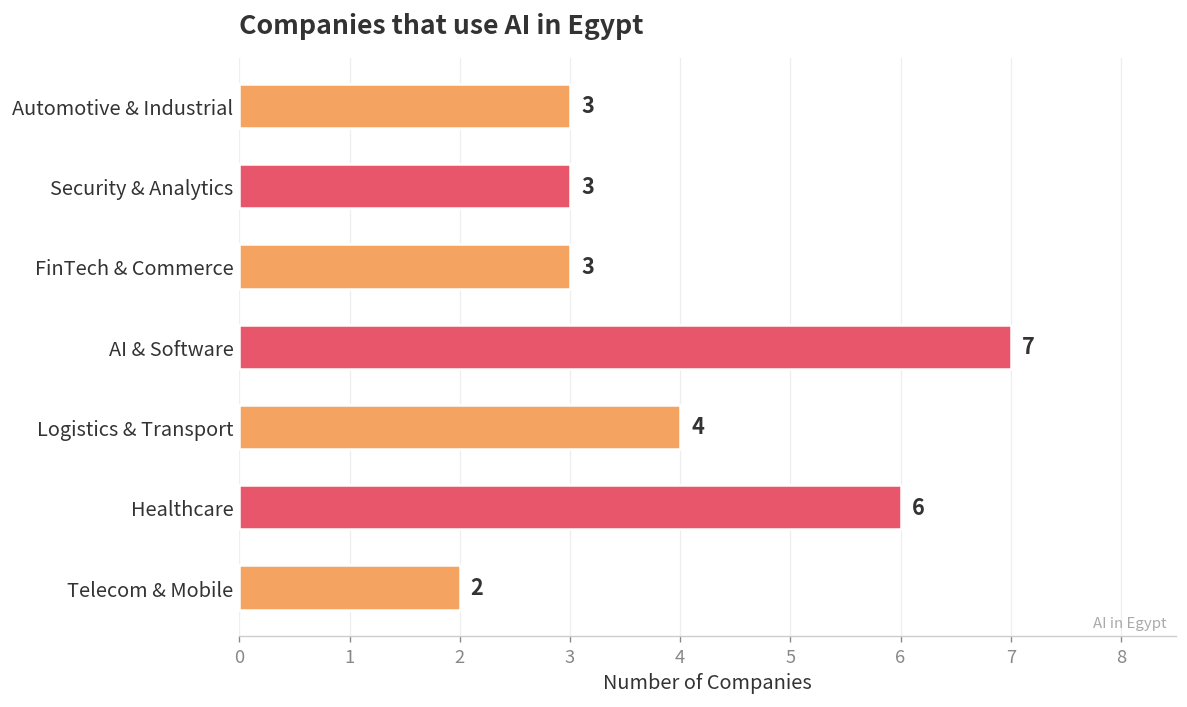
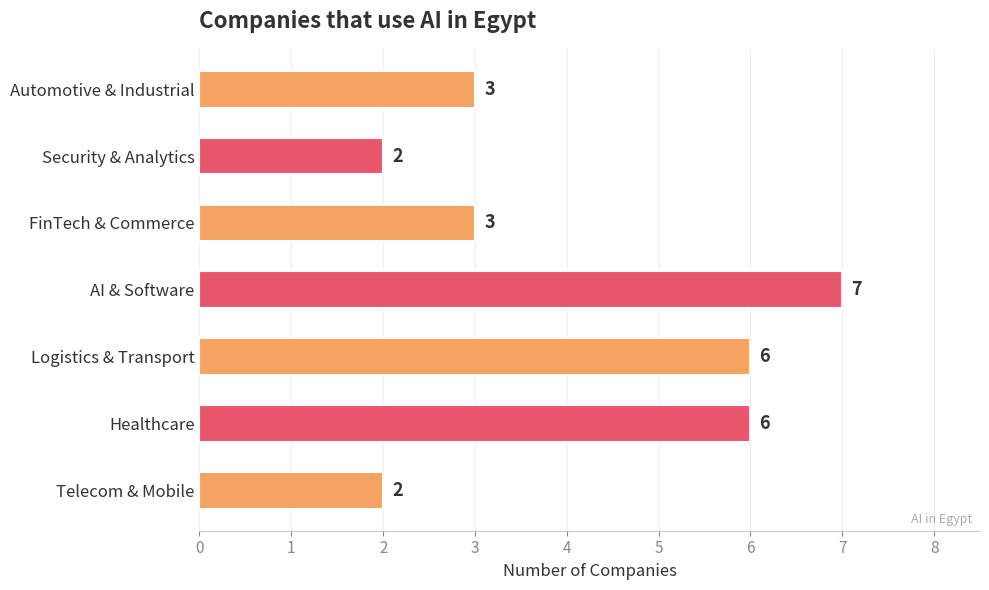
Security & Analytics: 3 -> 2
Logistics & Transport: 4 -> 6
